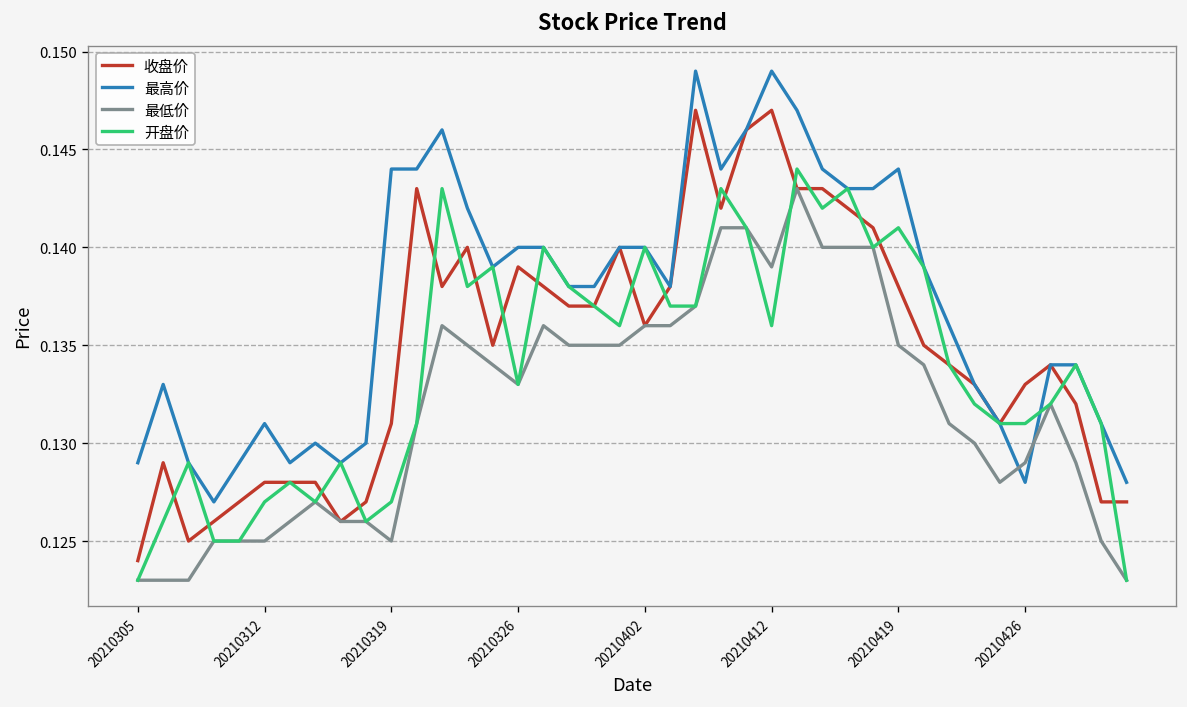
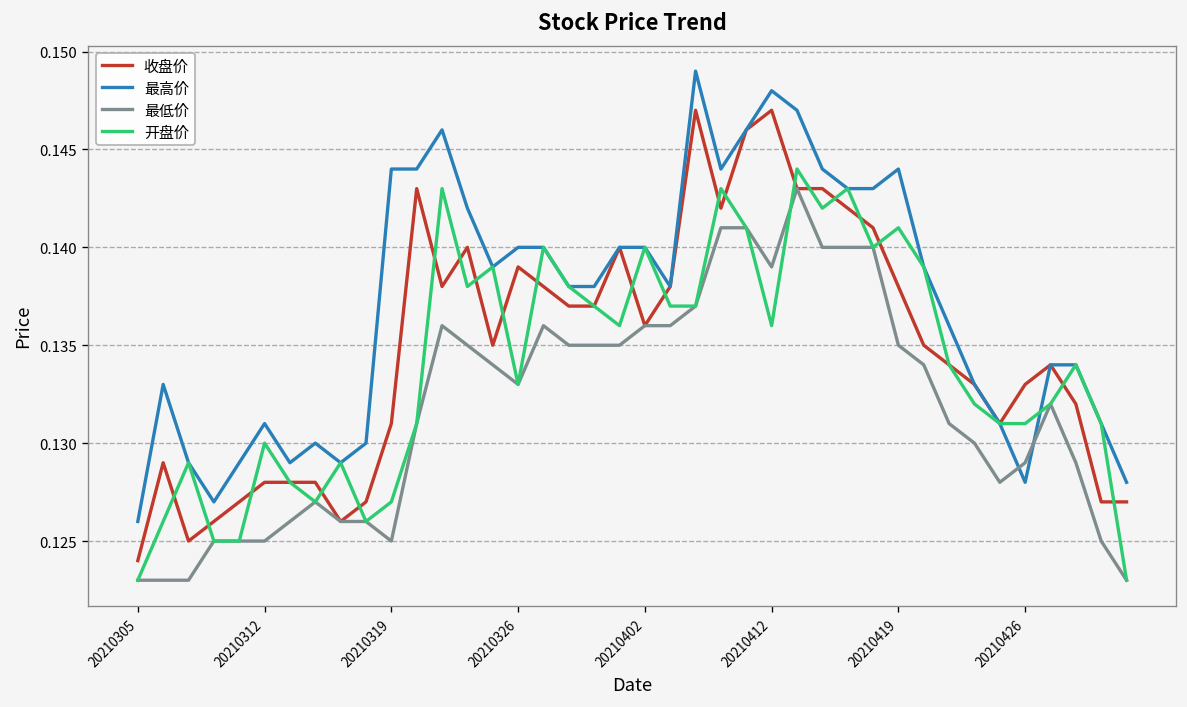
最高价, 20210305: 0.129 -> 0.126
开盘价, 20210312: 0.127 -> 0.130
最高价, 20210412: 0.149 -> 0.148
